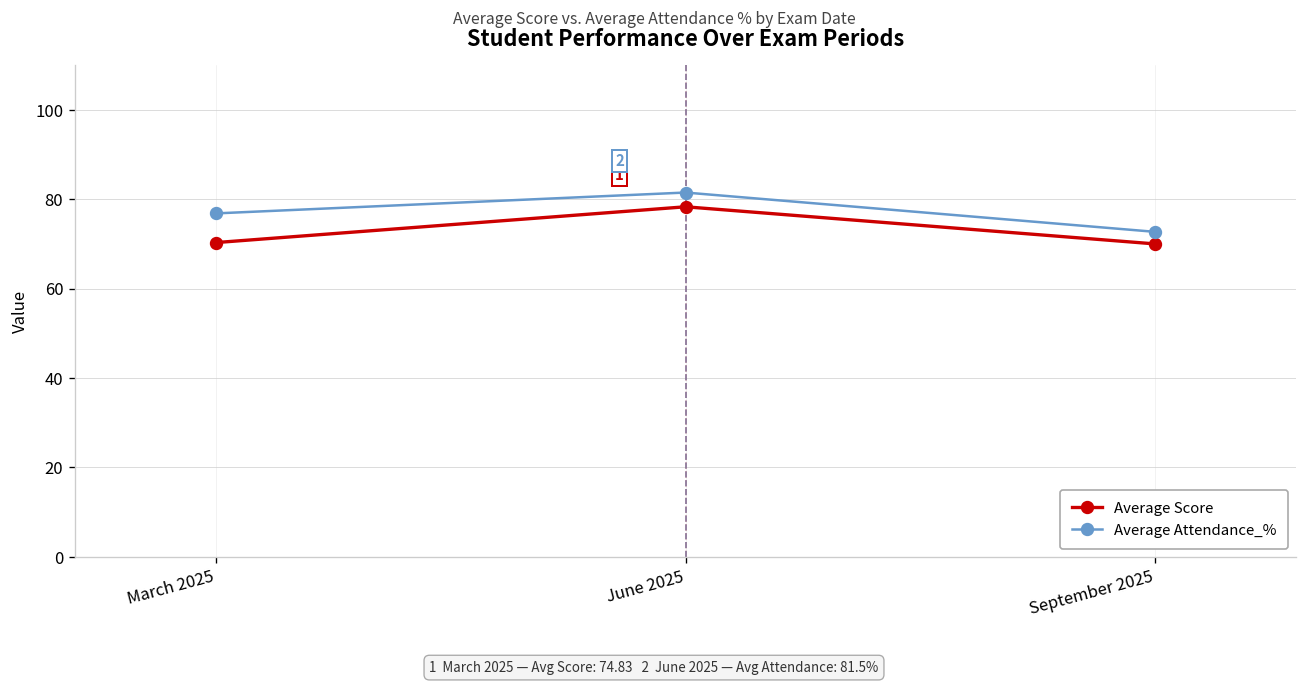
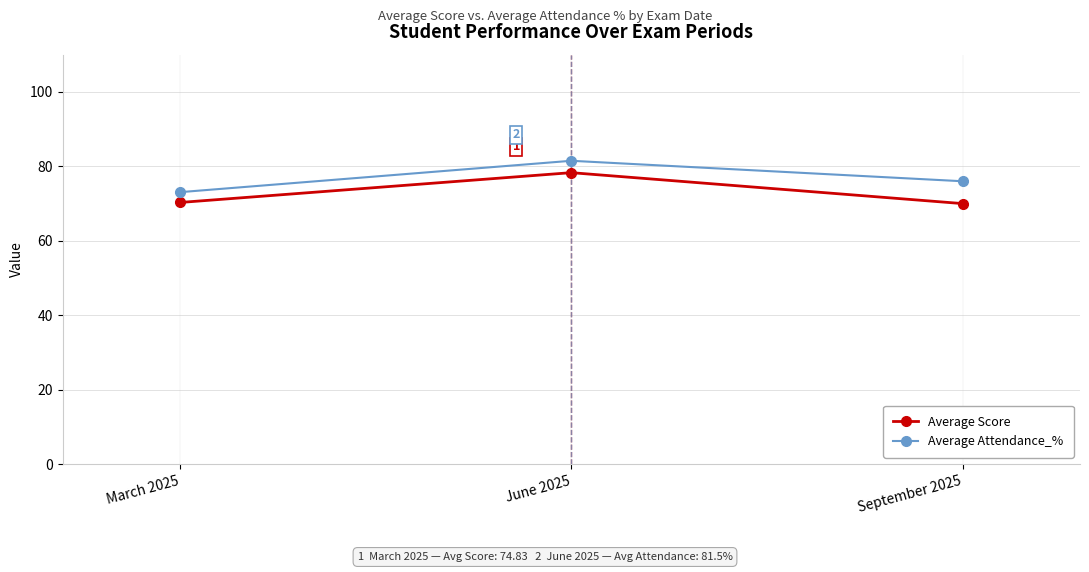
Average Attendance_%, March 2025: 77 -> 73
Average Attendance_%, September 2025: 73 -> 76
